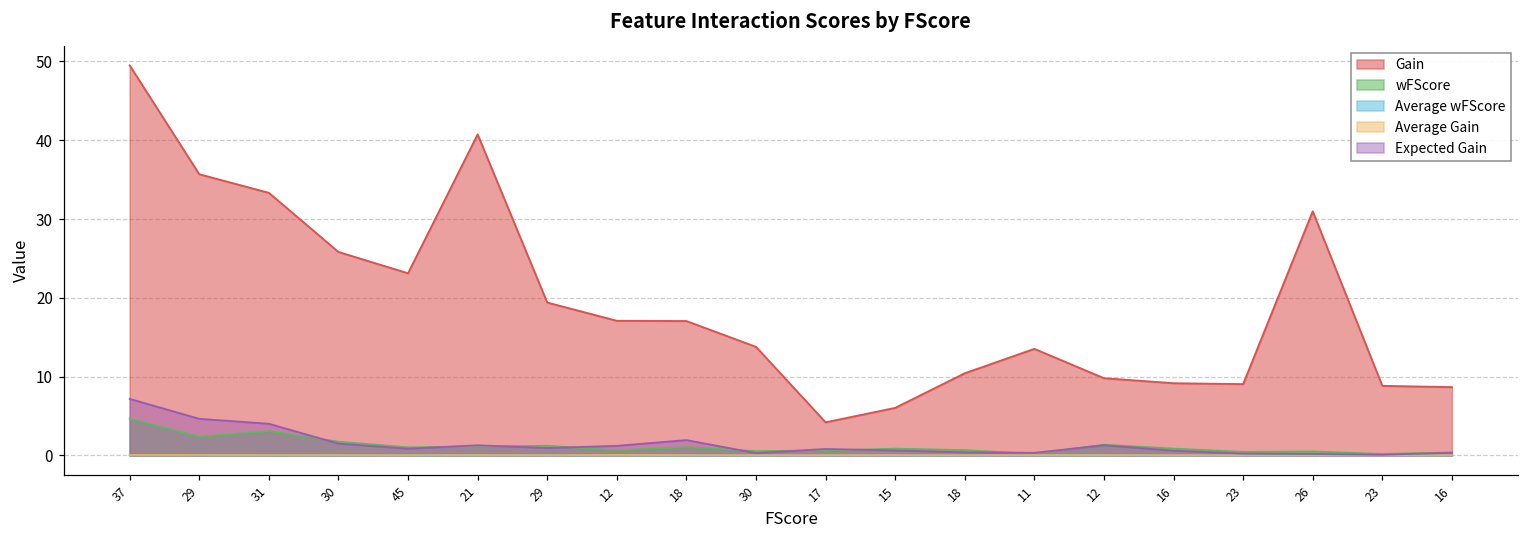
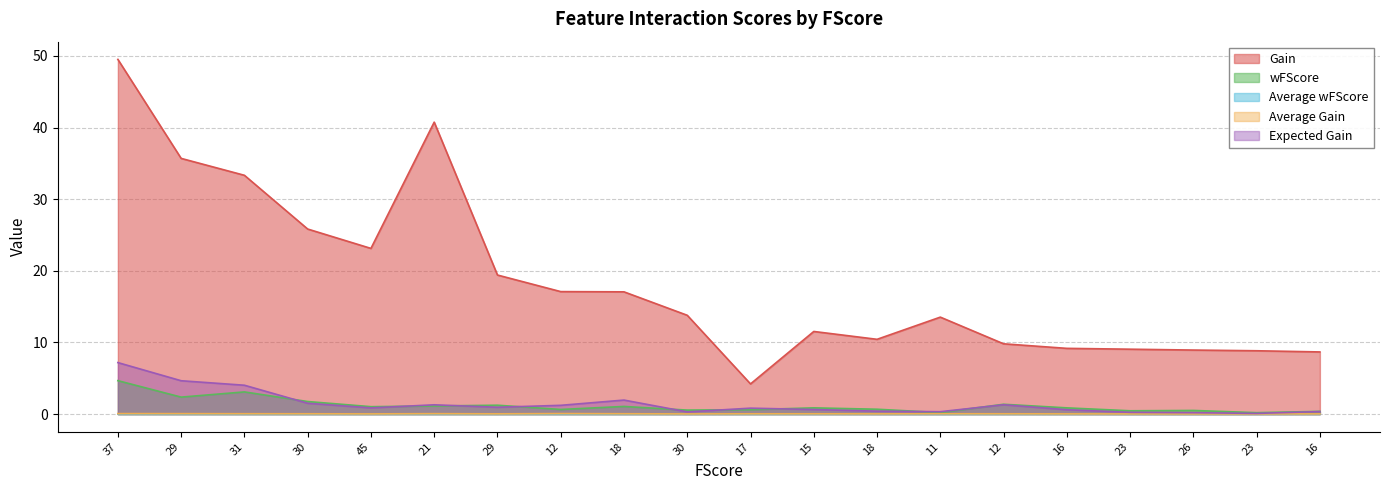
Gain, 15: 6 -> 12
Gain, 26: 31 -> 9
